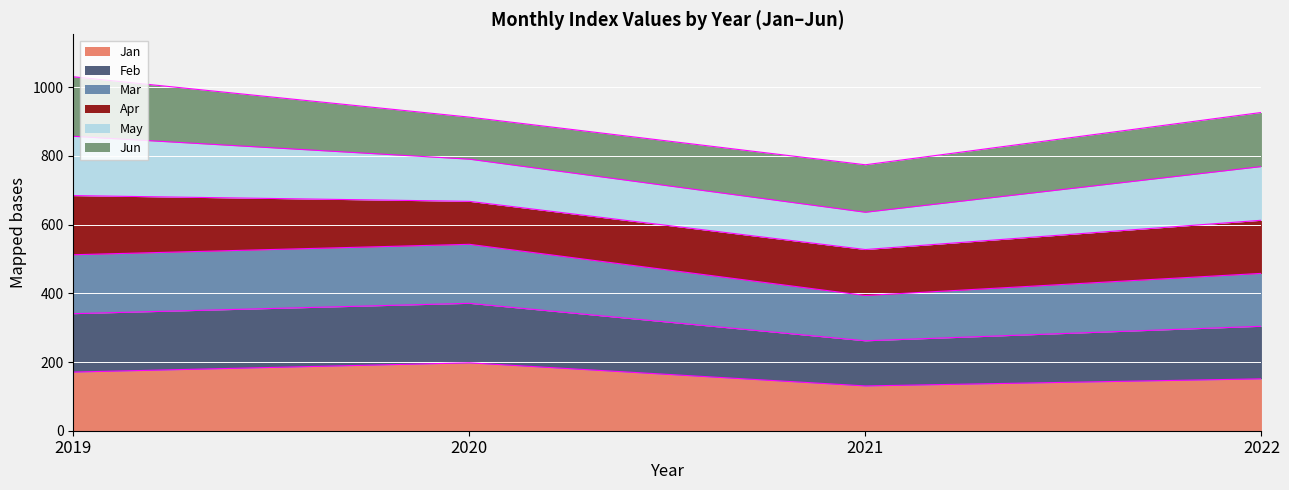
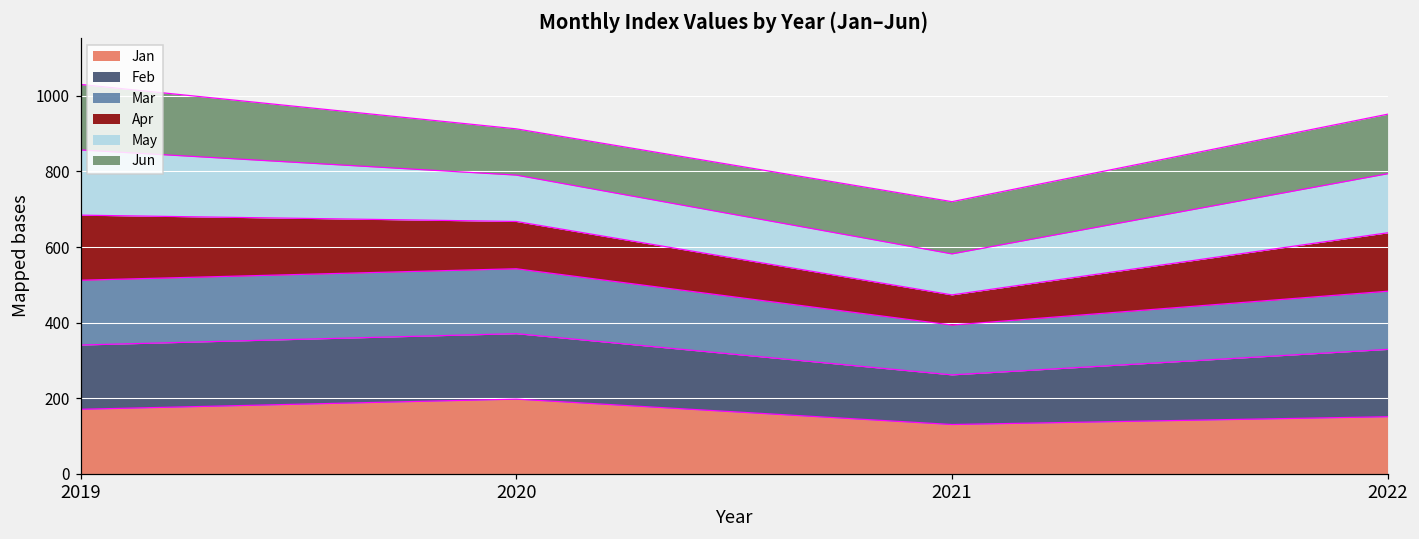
Apr, 2021: 130 -> 80
Feb, 2022: 150 -> 180
